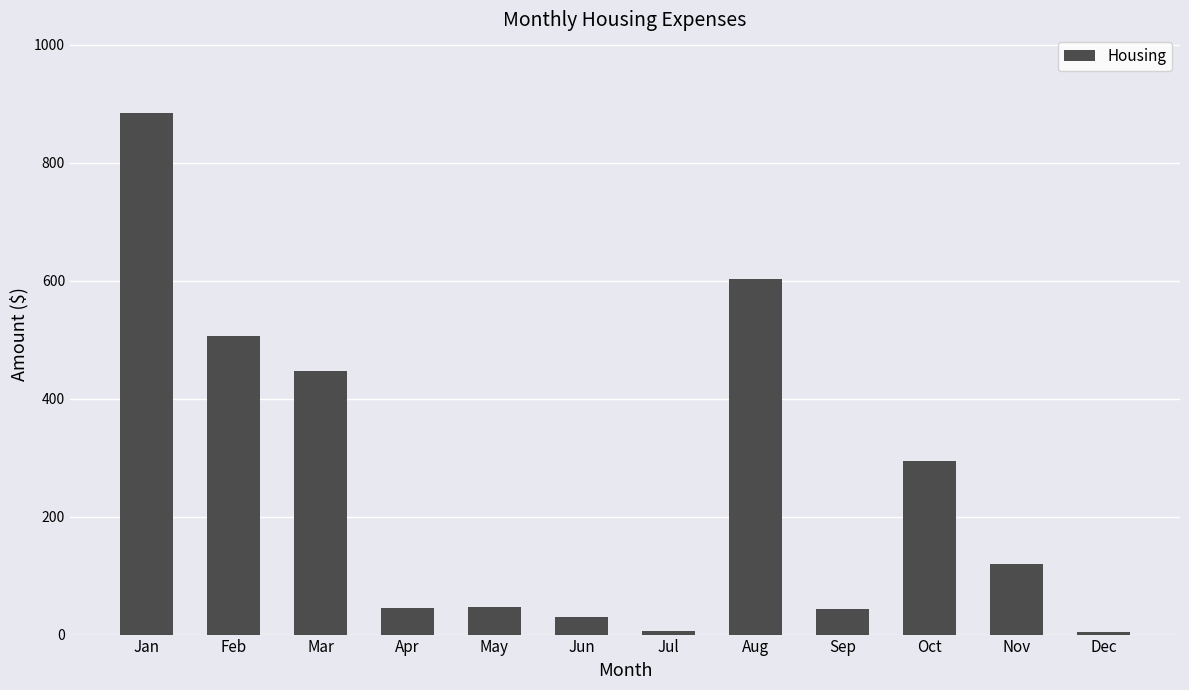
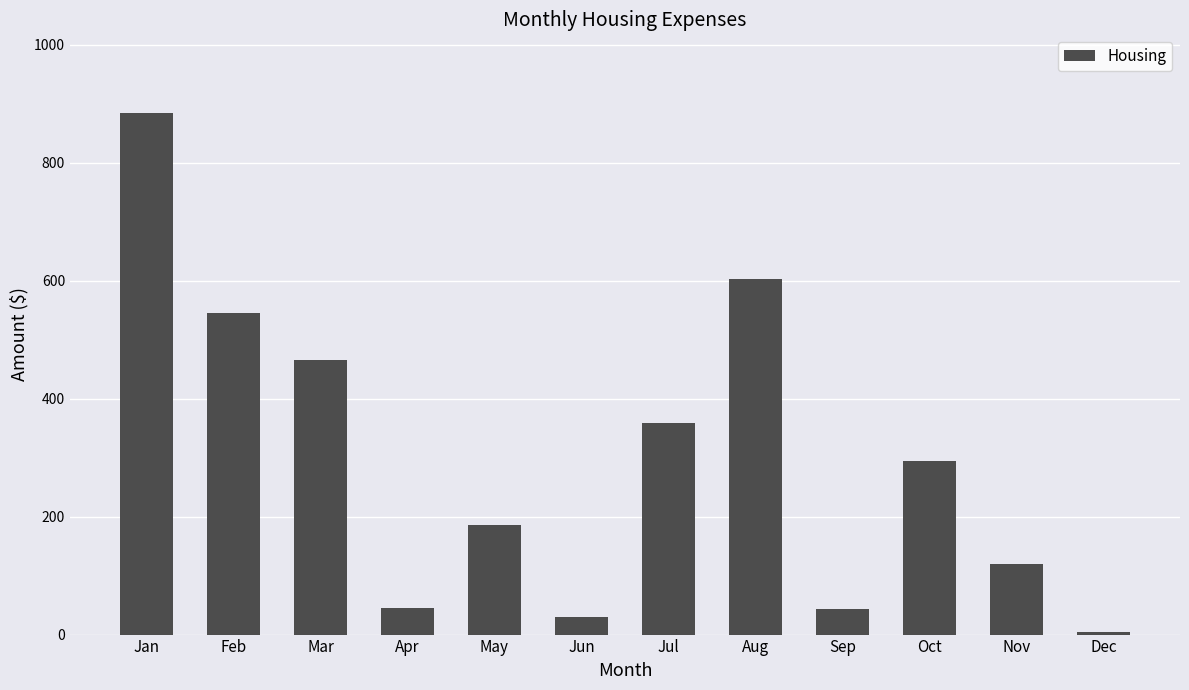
Feb: 510 -> 550
Mar: 450 -> 470
May: 50 -> 190
Jul: 10 -> 360
